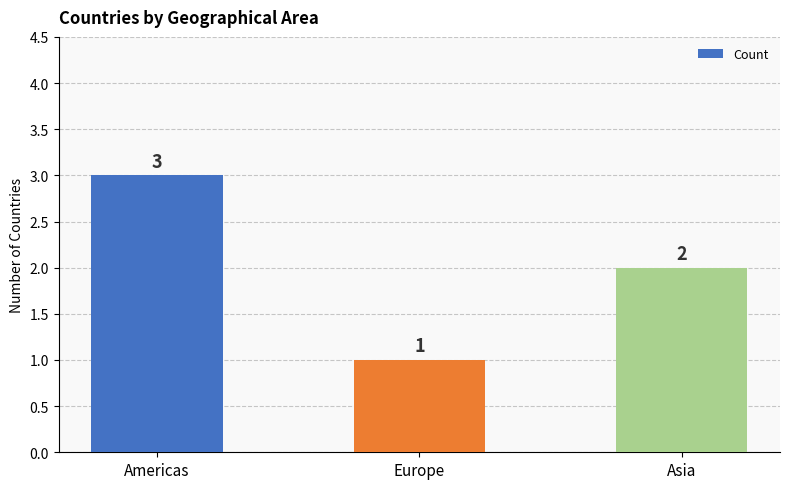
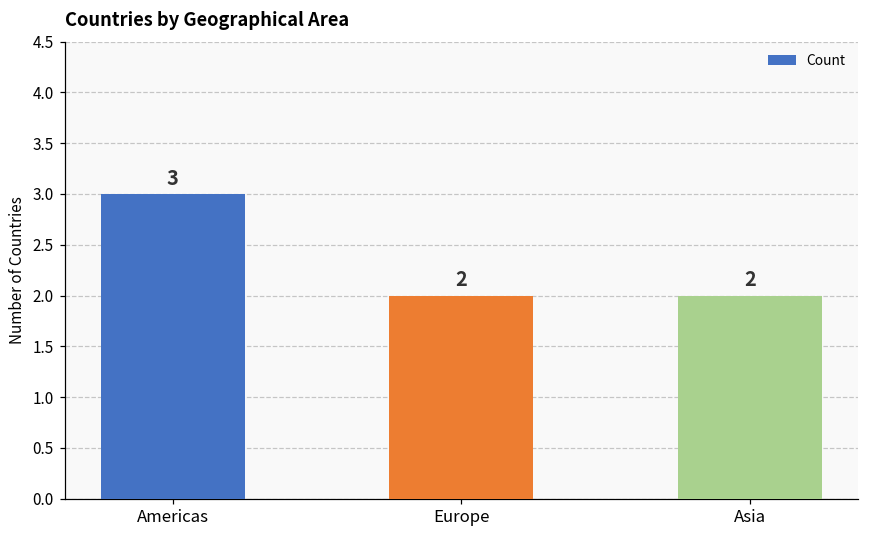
Europe: 1 -> 2
